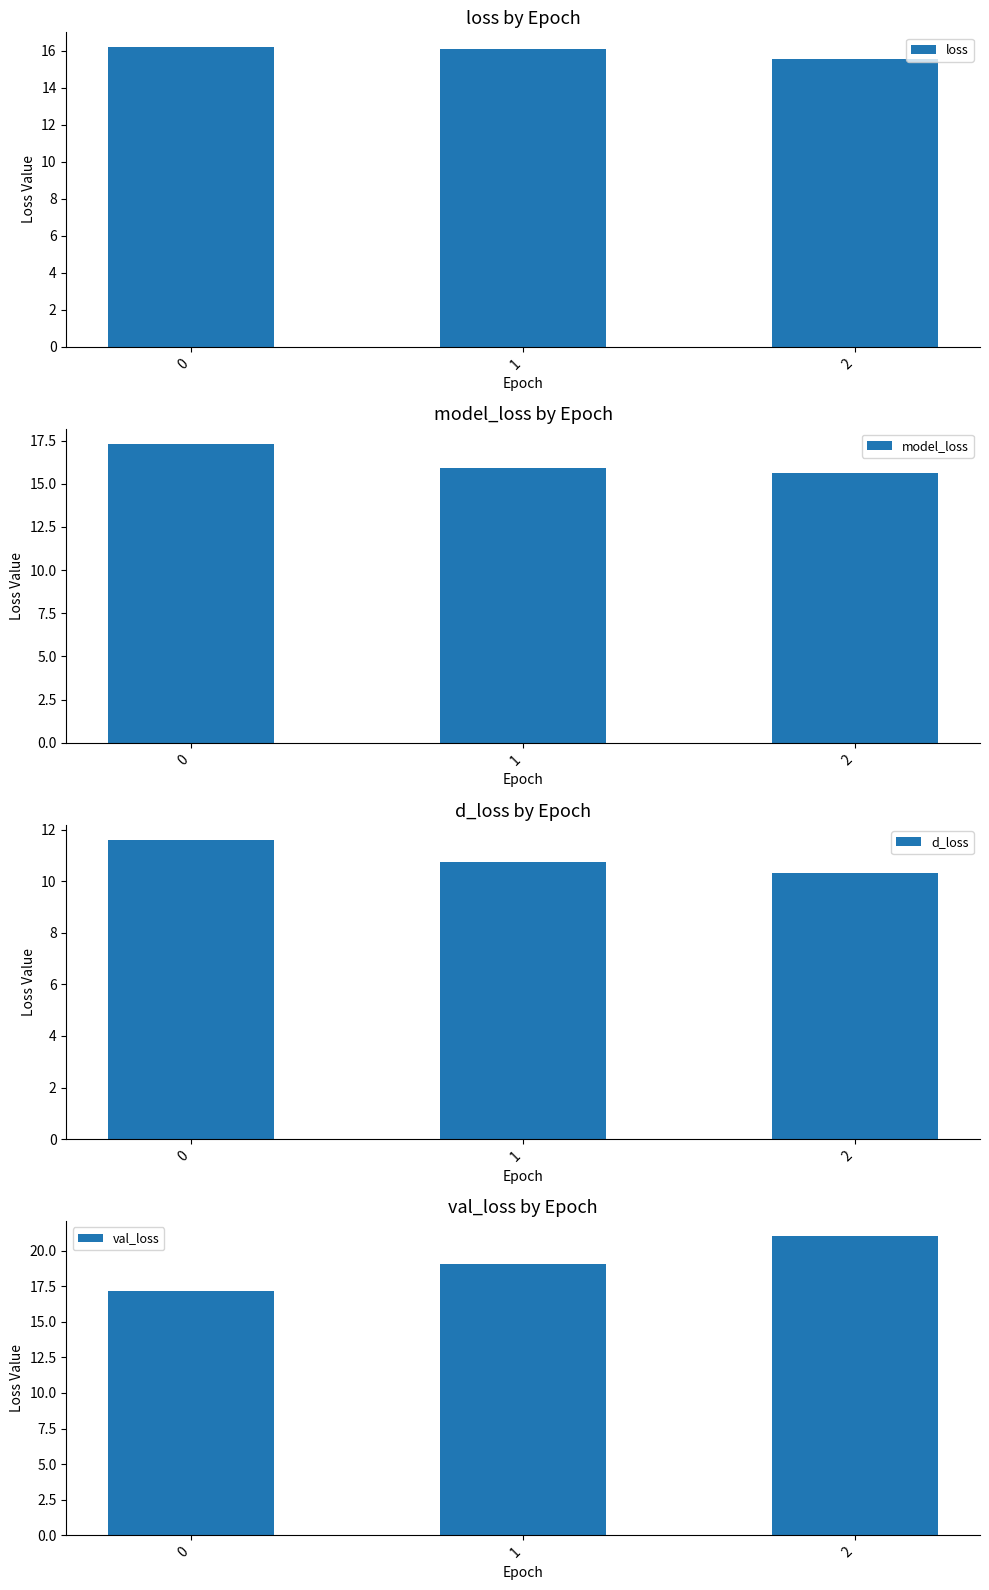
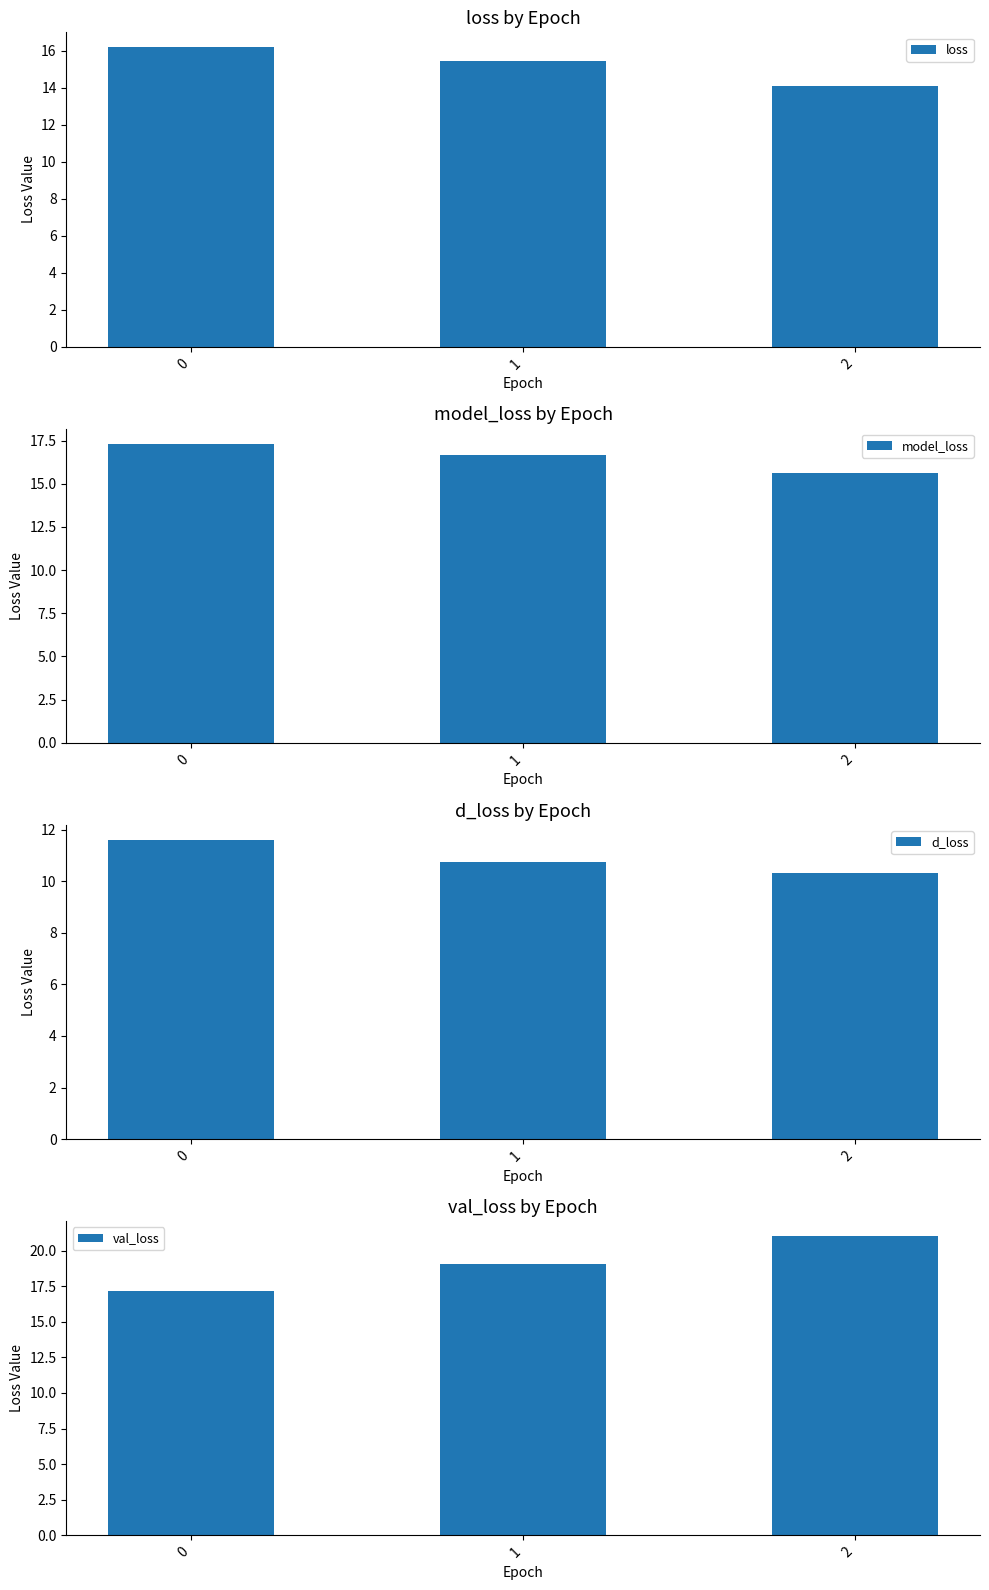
loss by Epoch, 1: 16.1 -> 15.5
loss by Epoch, 2: 15.5 -> 14.1
model_loss by Epoch, 1: 15.9 -> 16.6
